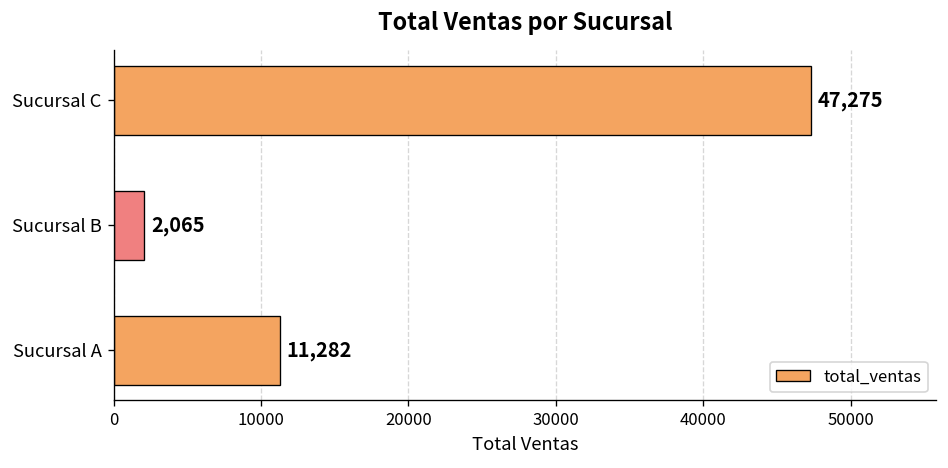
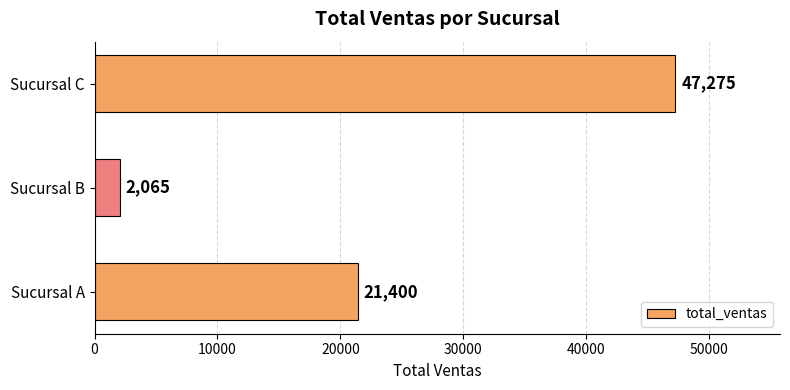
Sucursal A: 11,282 -> 21,400
